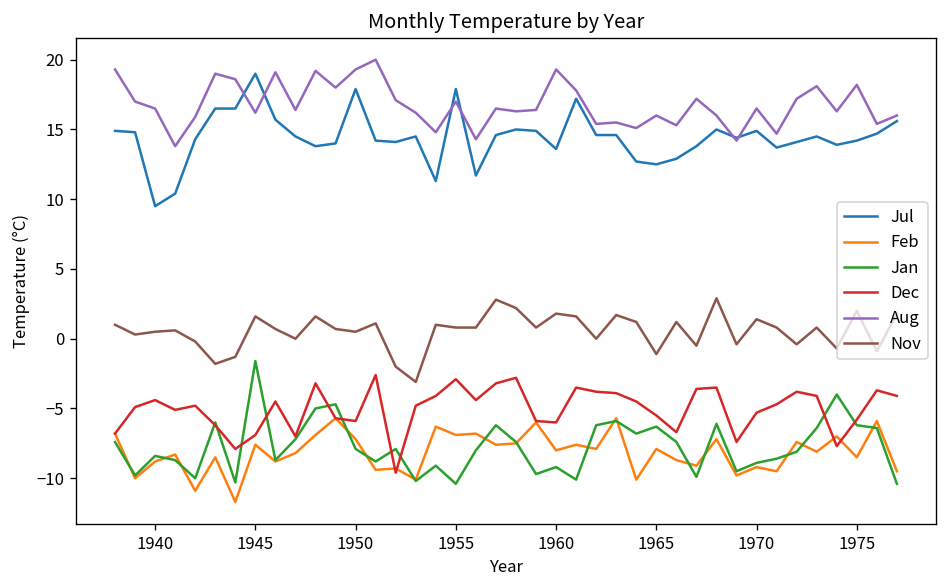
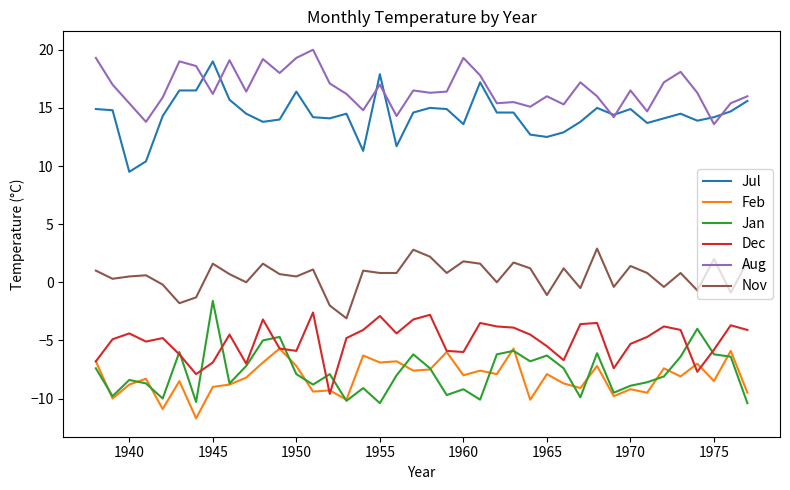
Aug, 1940: 16.5 -> 15.4
Feb, 1945: -7.6 -> -9.0
Jul, 1950: 17.9 -> 16.4
Aug, 1975: 18.2 -> 13.6
